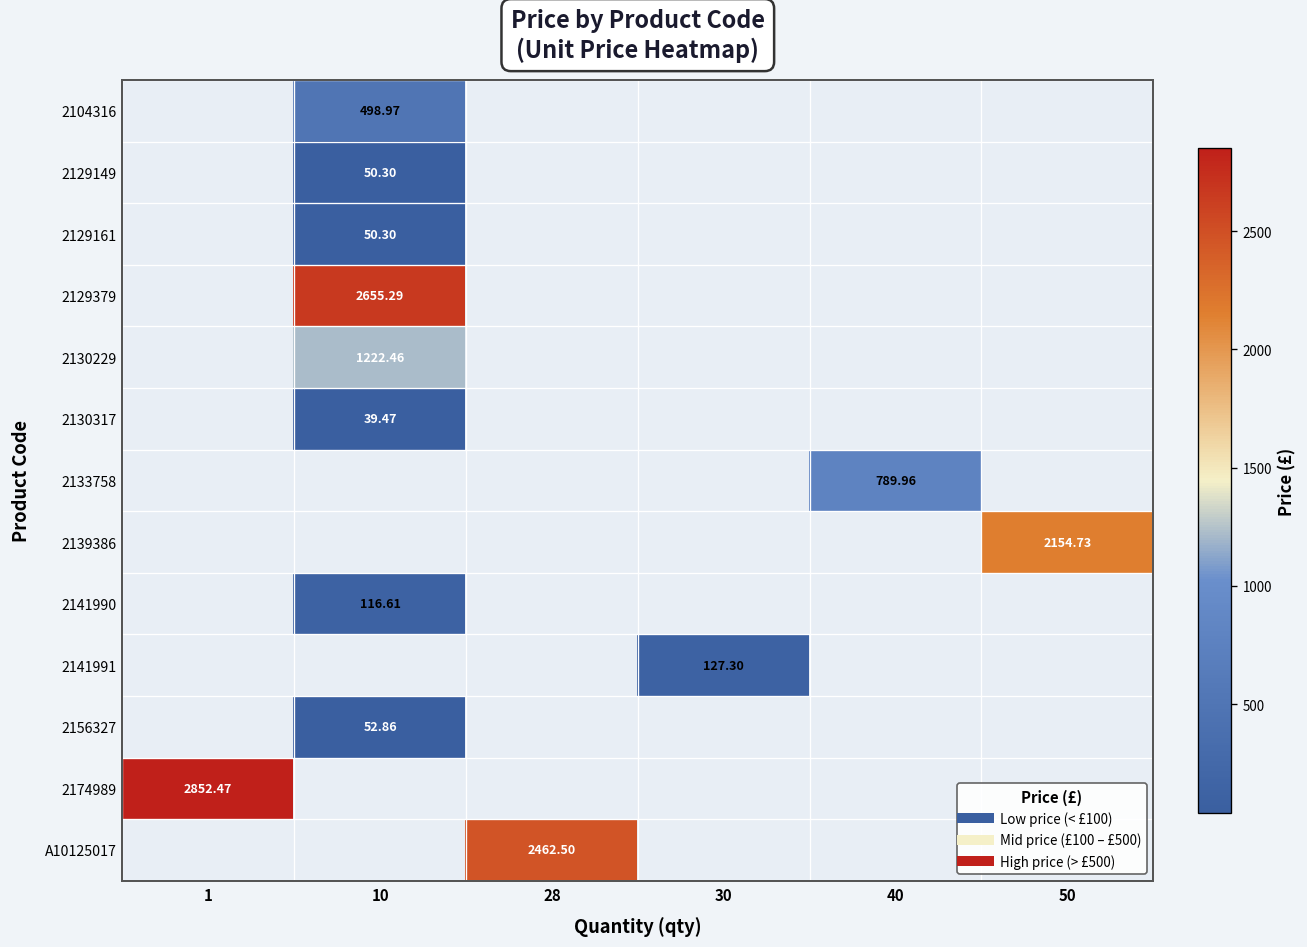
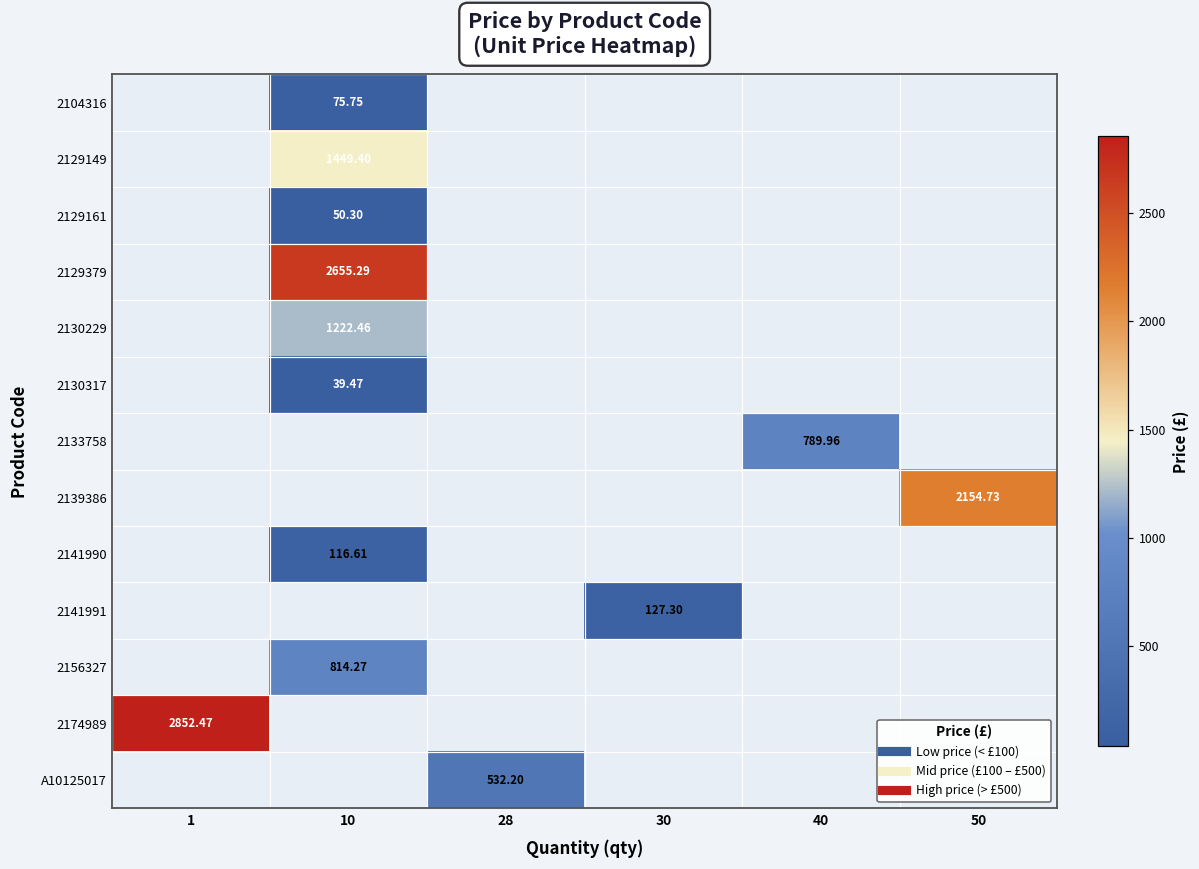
2104316, 10: 498.97 -> 75.75
2129149, 10: 50.30 -> 1449.40
2156327, 10: 52.86 -> 814.27
A10125017, 28: 2462.50 -> 532.20
